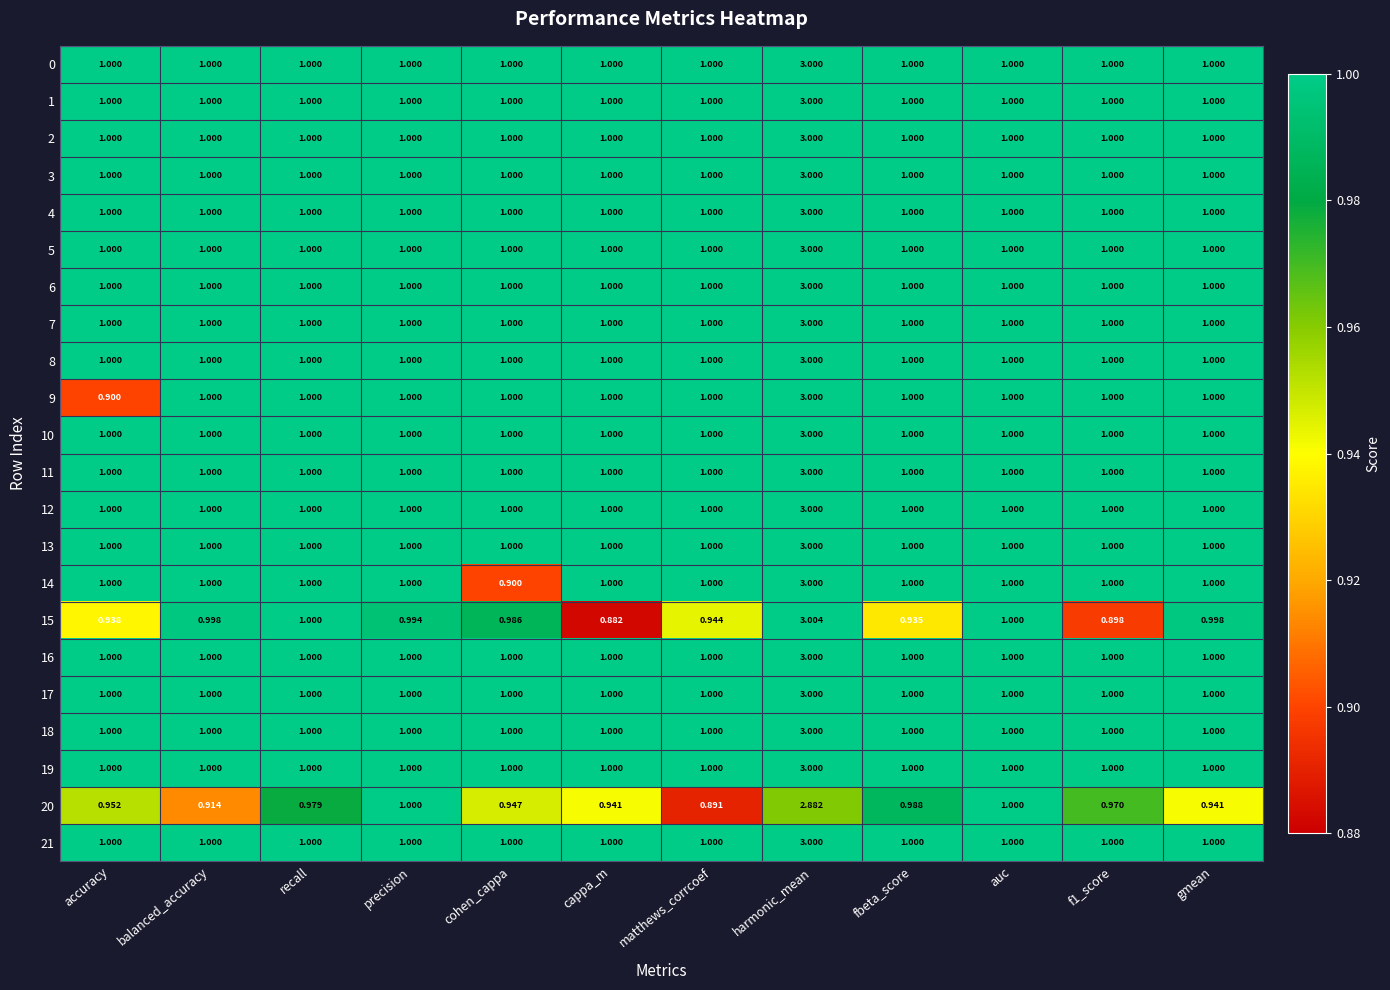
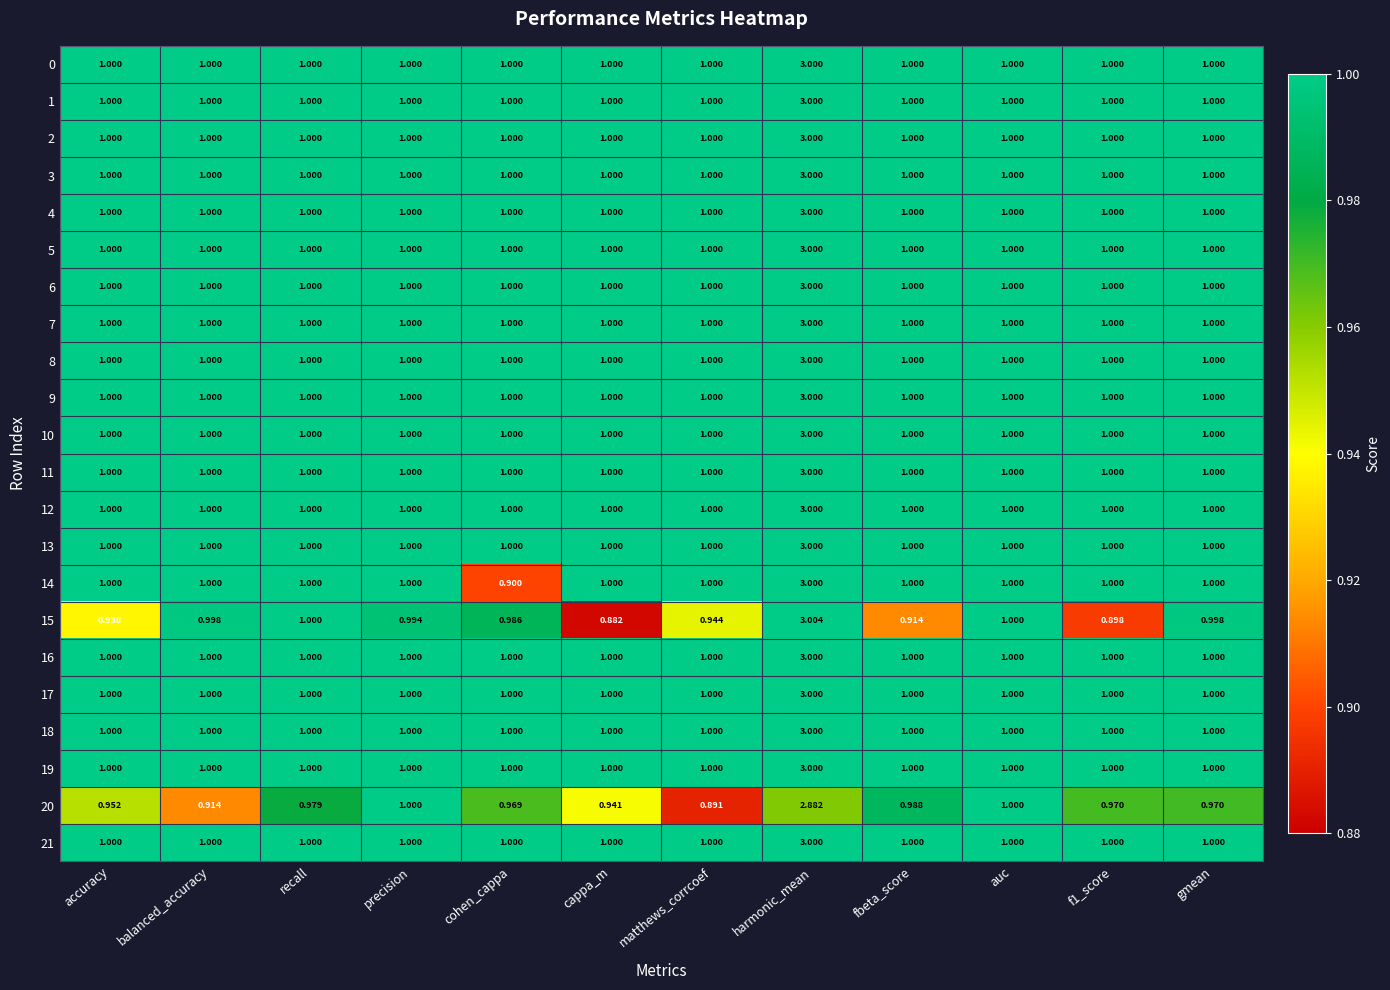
9, accuracy: 0.900 -> 1.000
15, fbeta_score: 0.935 -> 0.914
20, cohen_cappa: 0.947 -> 0.969
20, gmean: 0.941 -> 0.970
